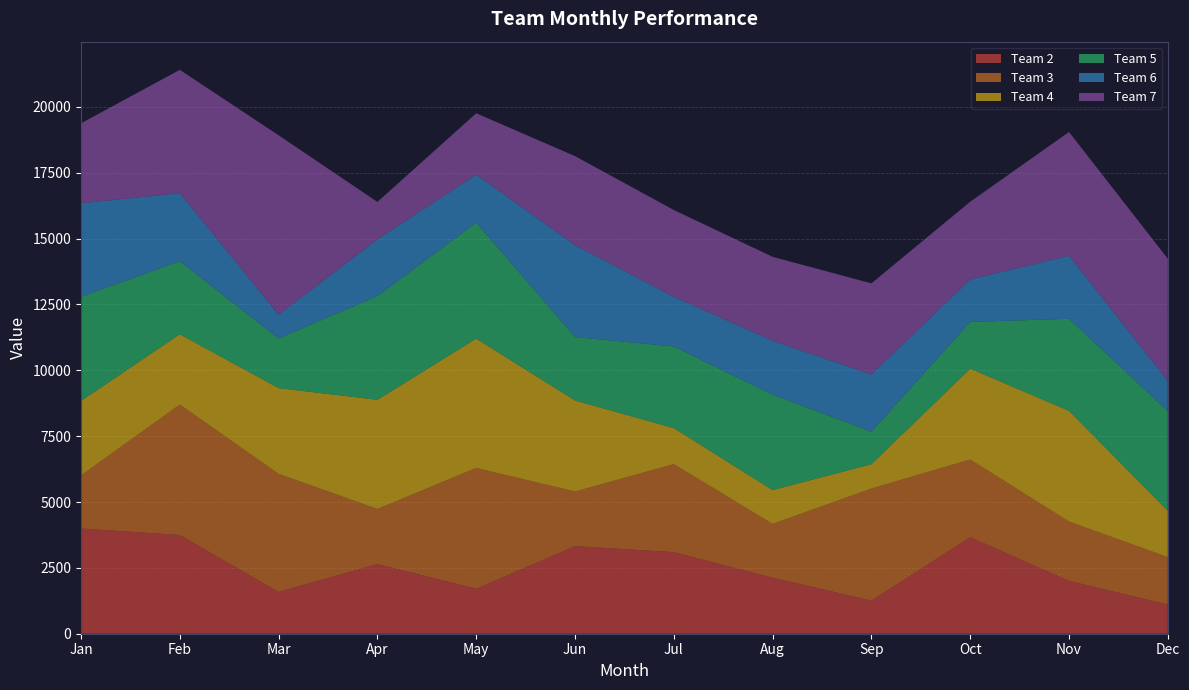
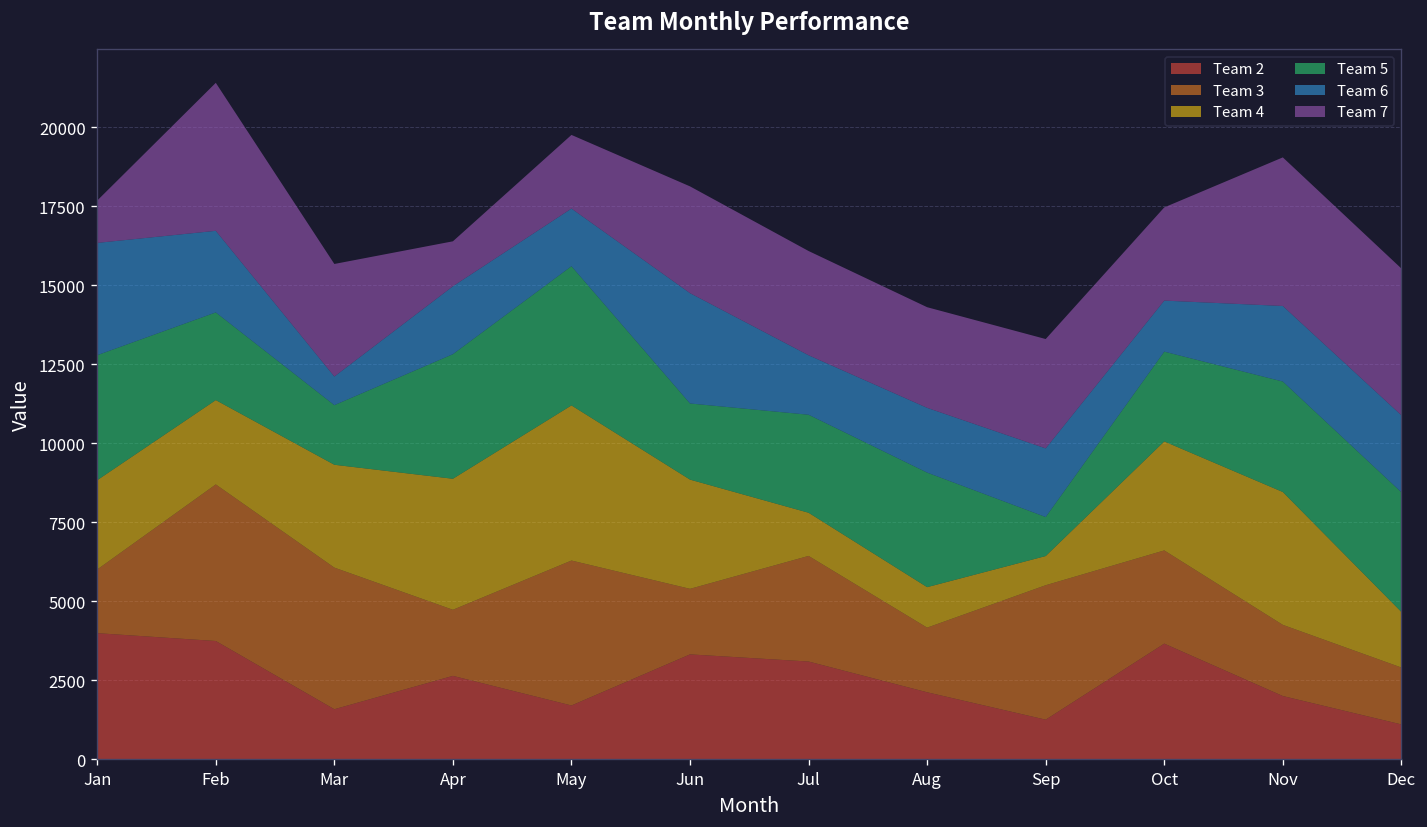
Team 7, Jan: 3000 -> 1300
Team 7, Mar: 6800 -> 3600
Team 5, Oct: 1800 -> 2800
Team 6, Dec: 1100 -> 2400
